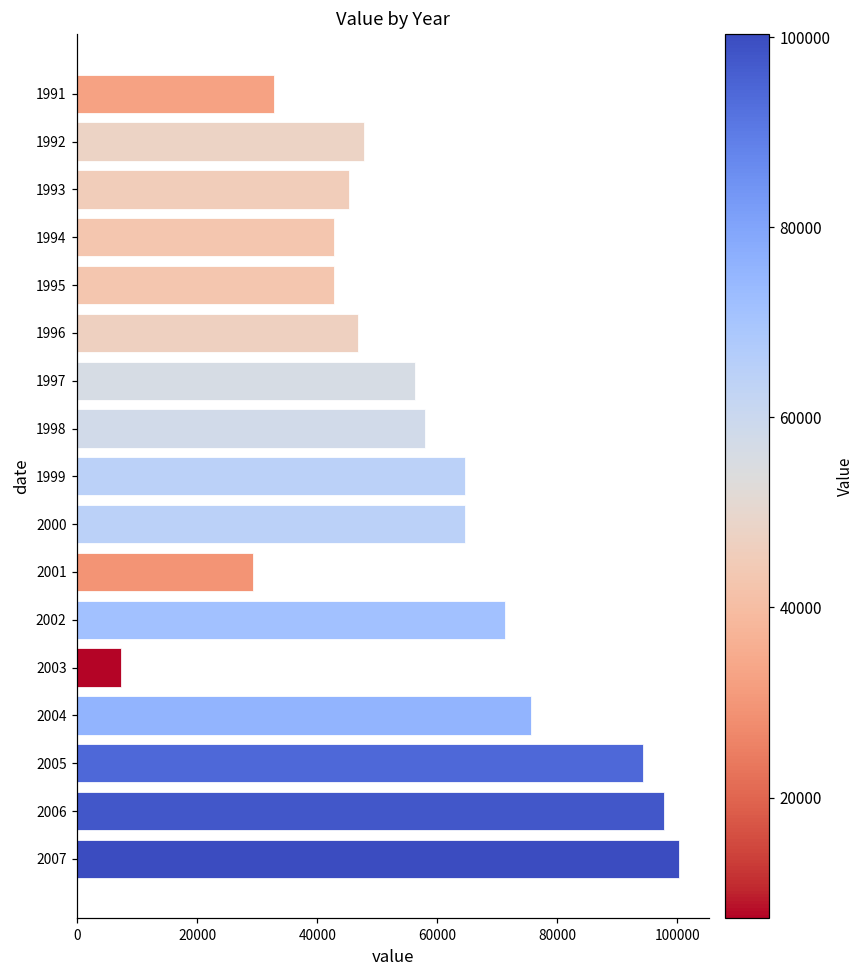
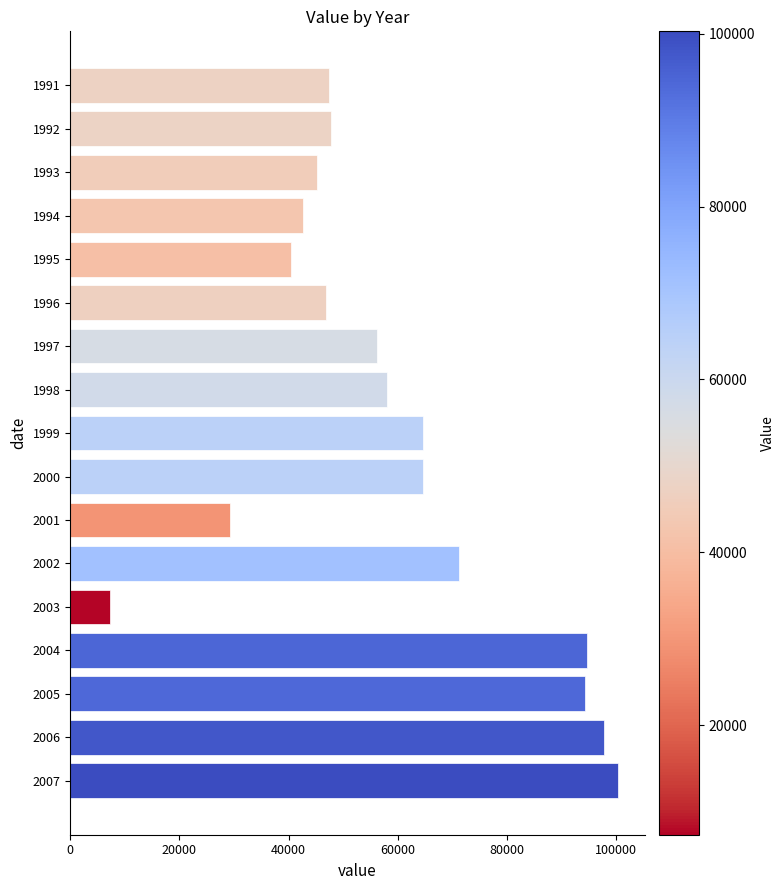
1991: 33000 -> 47000
1995: 43000 -> 41000
2004: 76000 -> 95000
